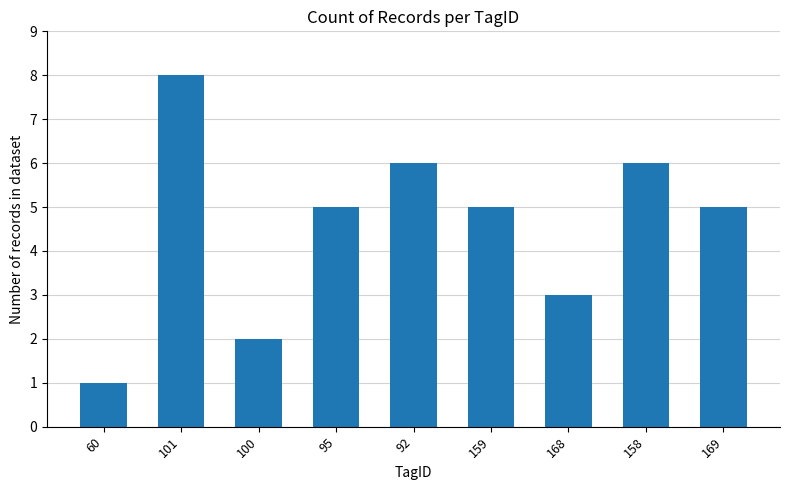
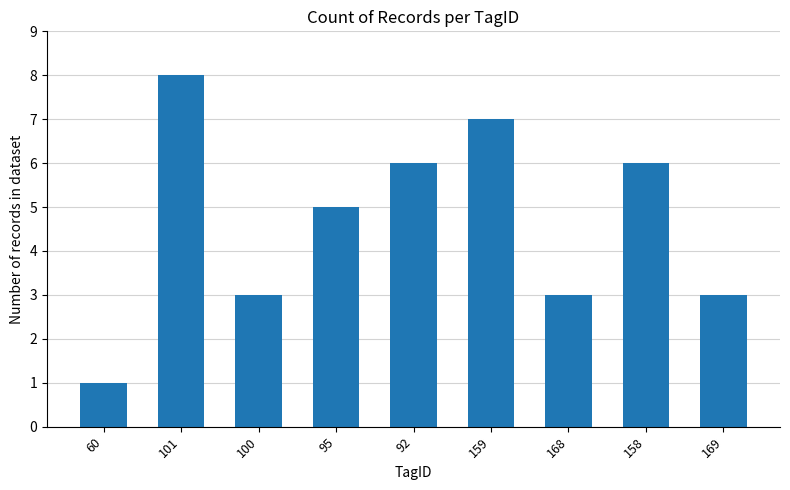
100: 2 -> 3
159: 5 -> 7
169: 5 -> 3
